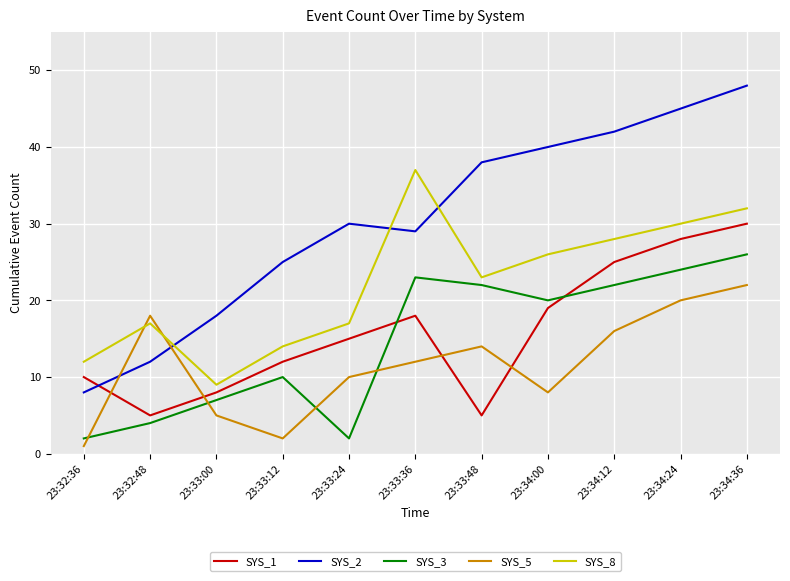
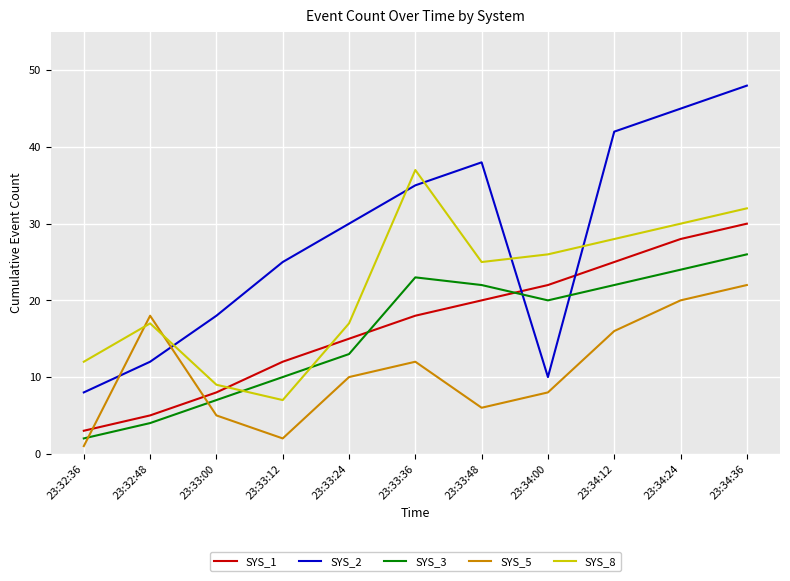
SYS_1, 23:32:36: 10 -> 3
SYS_8, 23:33:12: 14 -> 7
SYS_3, 23:33:24: 2 -> 13
SYS_2, 23:33:36: 29 -> 35
SYS_1, 23:33:48: 5 -> 20
SYS_5, 23:33:48: 14 -> 6
SYS_8, 23:33:48: 23 -> 25
SYS_1, 23:34:00: 19 -> 22
SYS_2, 23:34:00: 40 -> 10
